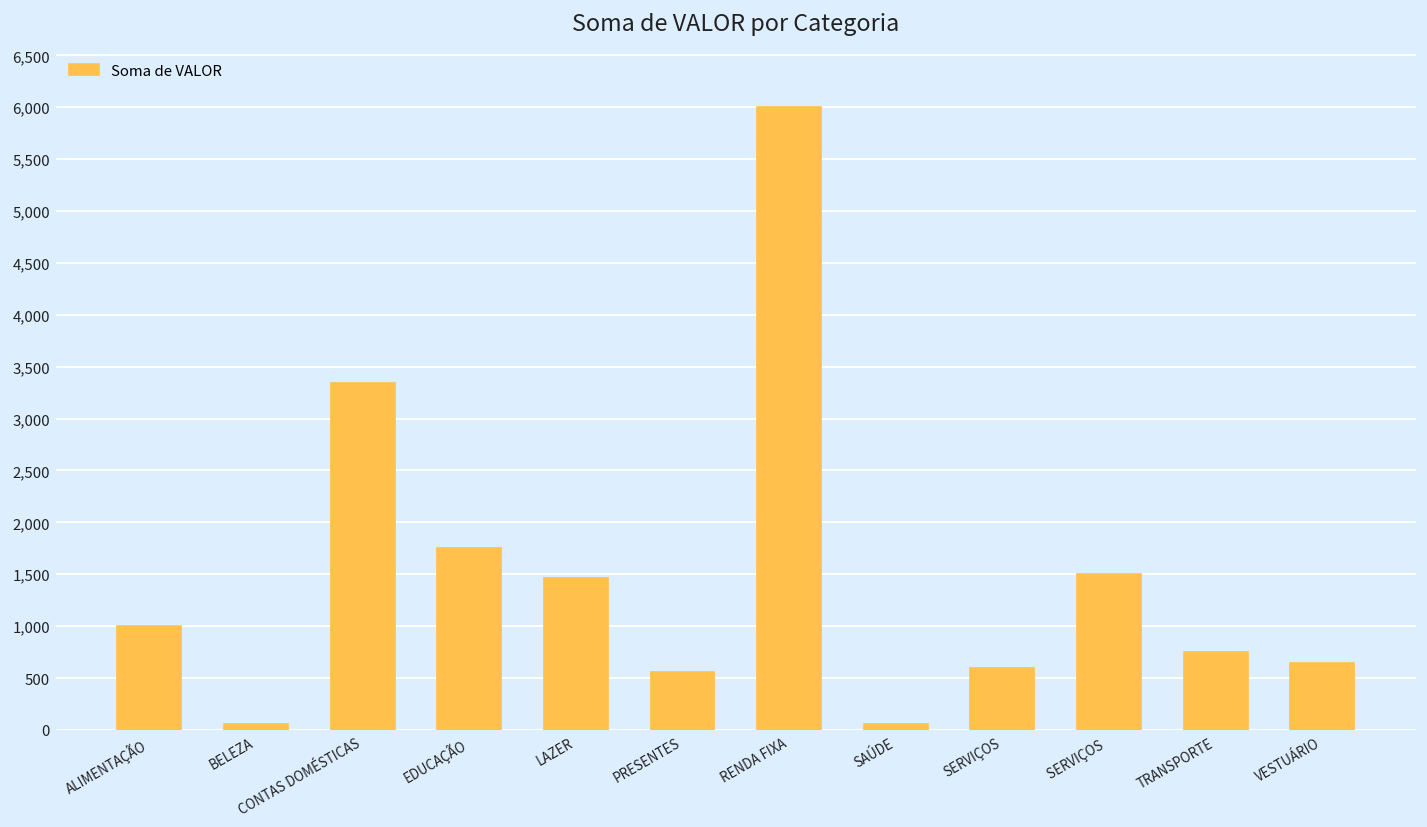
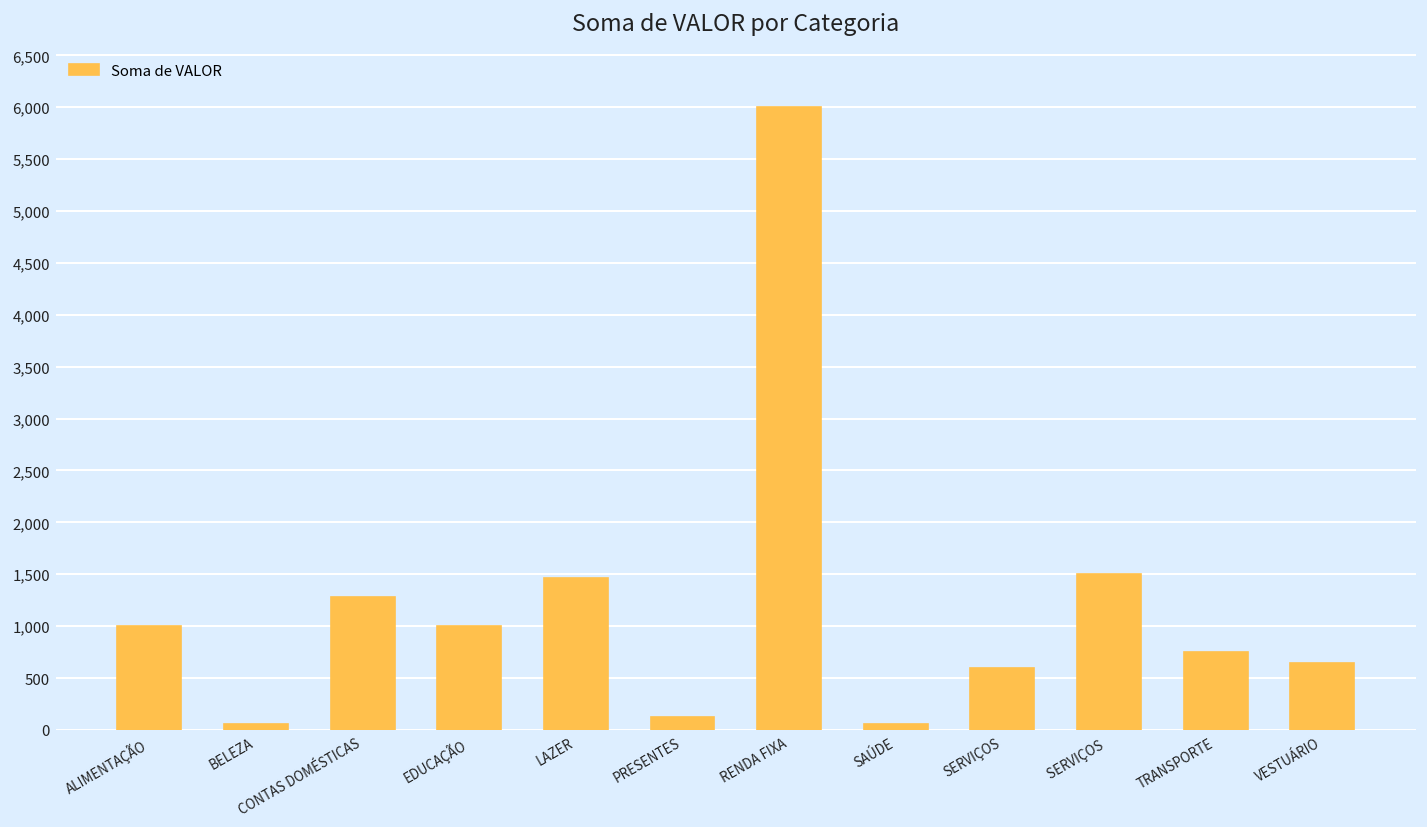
CONTAS DOMÉSTICAS: 3,300 -> 1,300
EDUCAÇÃO: 1,800 -> 1,000
PRESENTES: 600 -> 100
